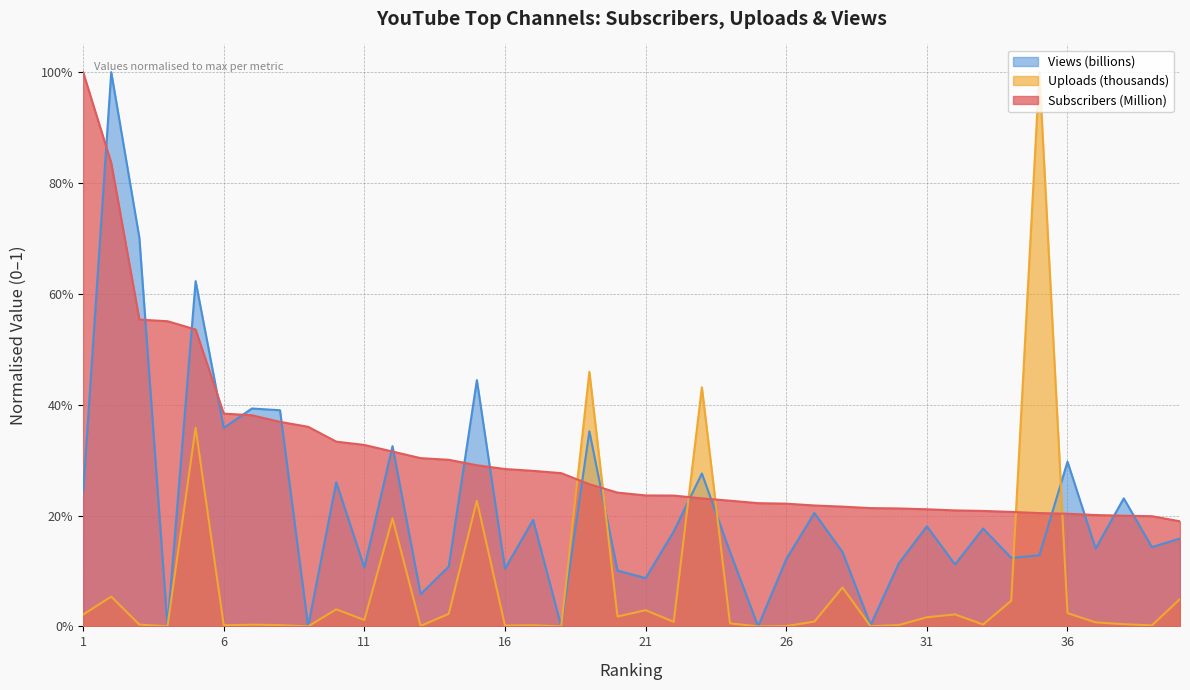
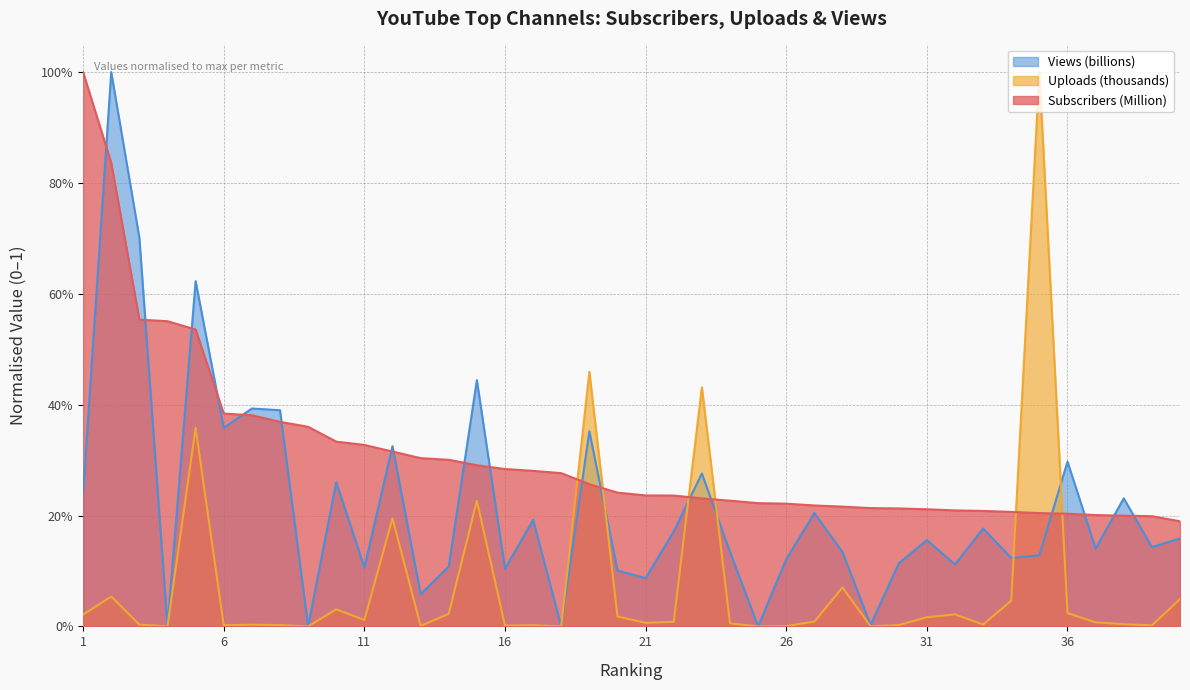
Uploads (thousands), 21: 3% -> 1%
Views (billions), 31: 18% -> 16%
